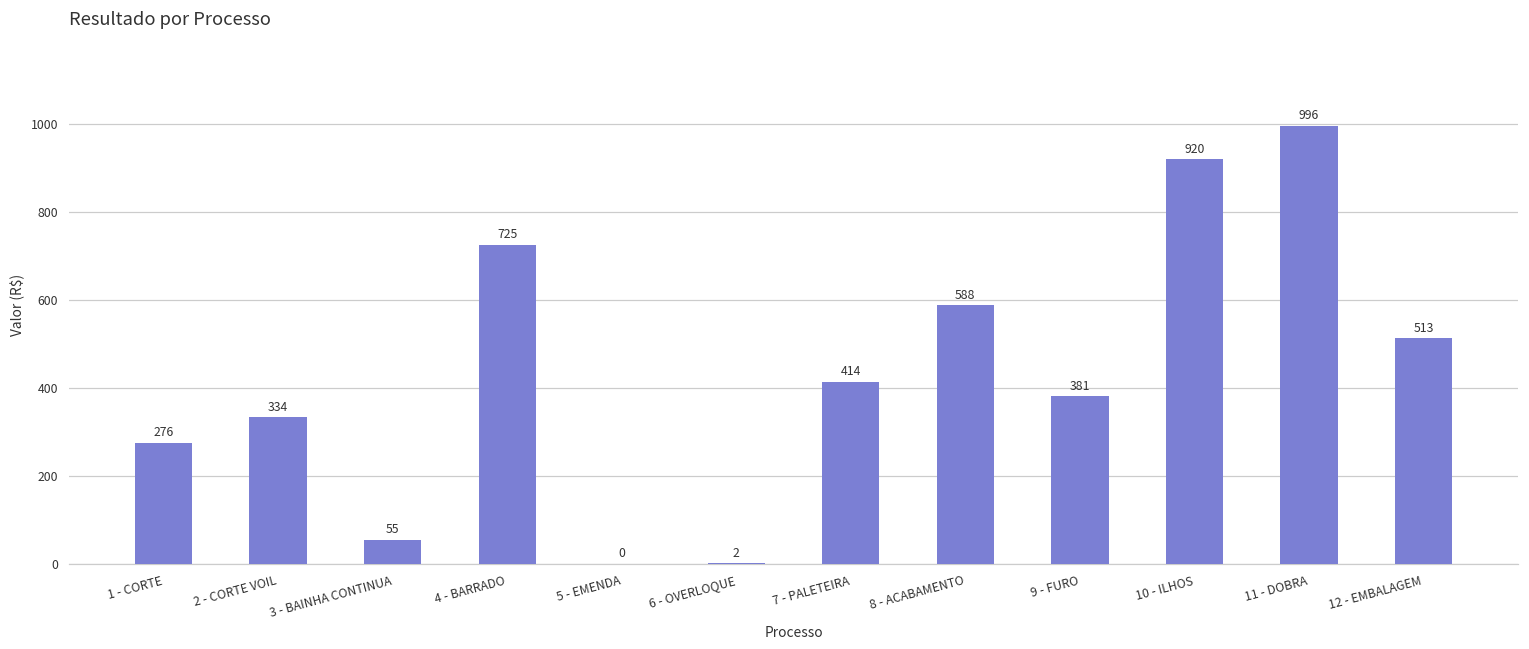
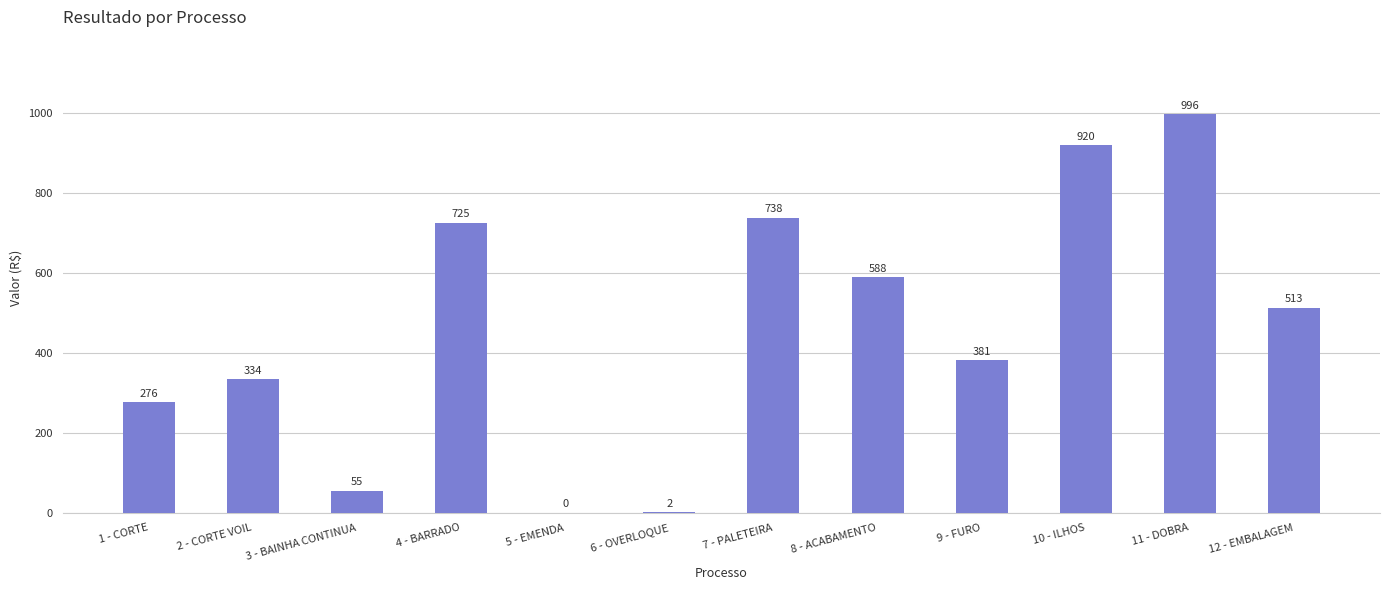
7 - PALETEIRA: 414 -> 738
